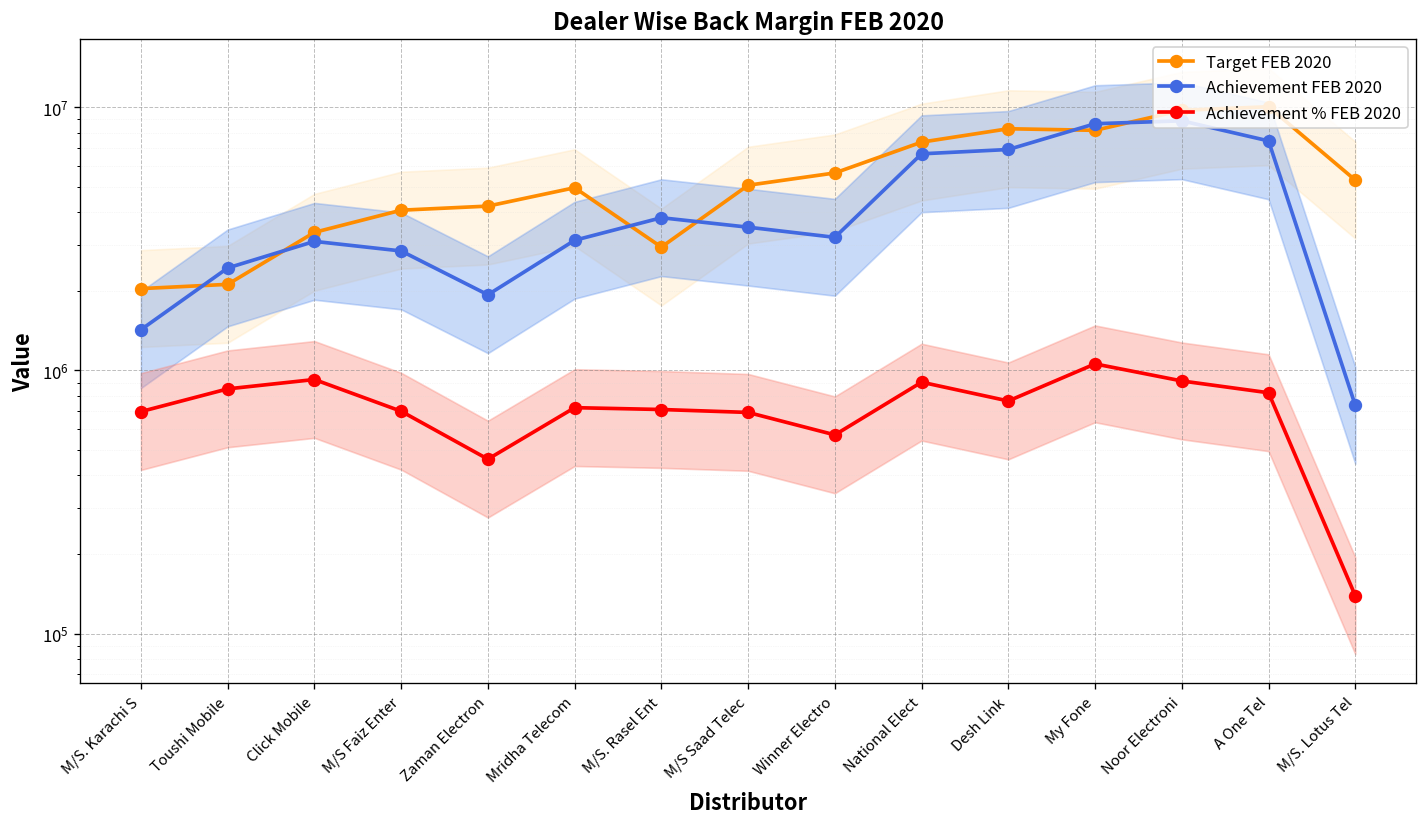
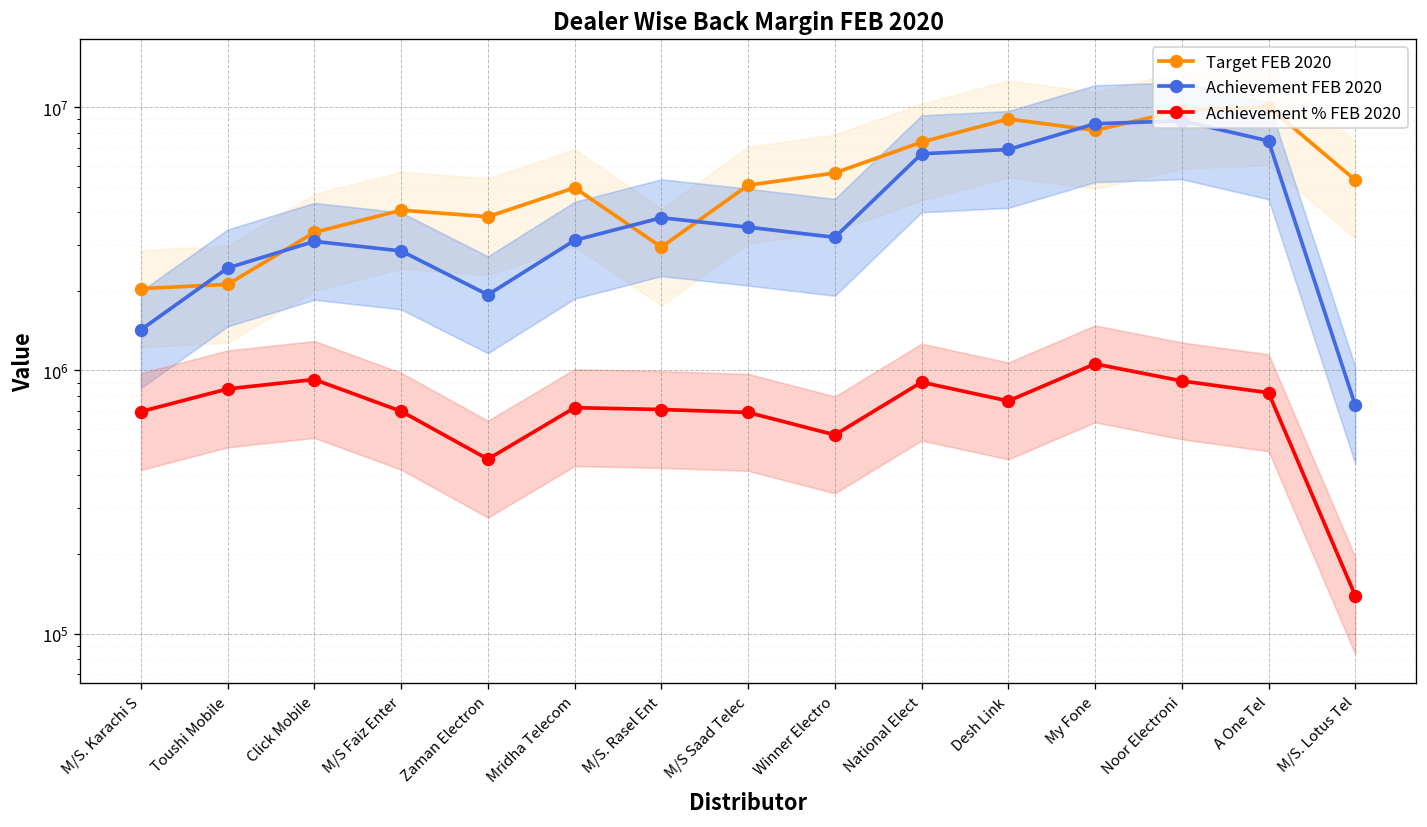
Target FEB 2020, Zaman Electron: 4200000 -> 3800000
Target FEB 2020, Desh Link: 8300000 -> 9000000
